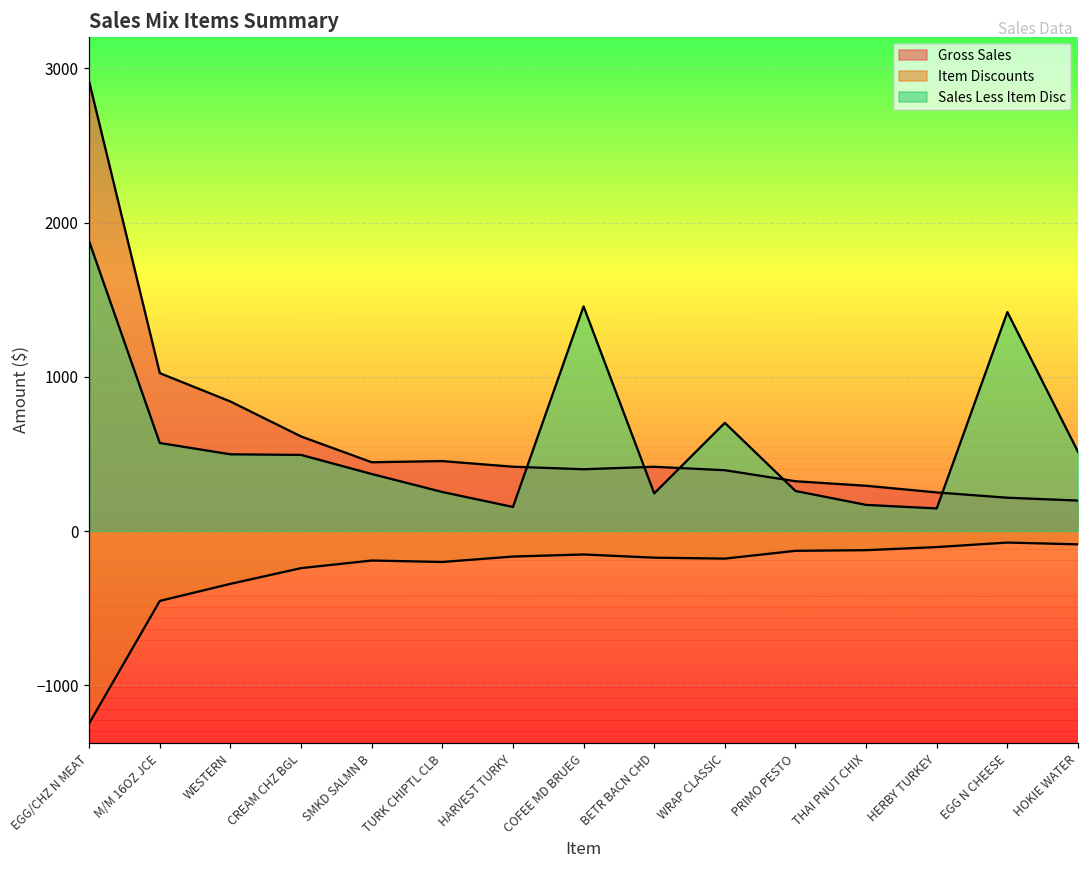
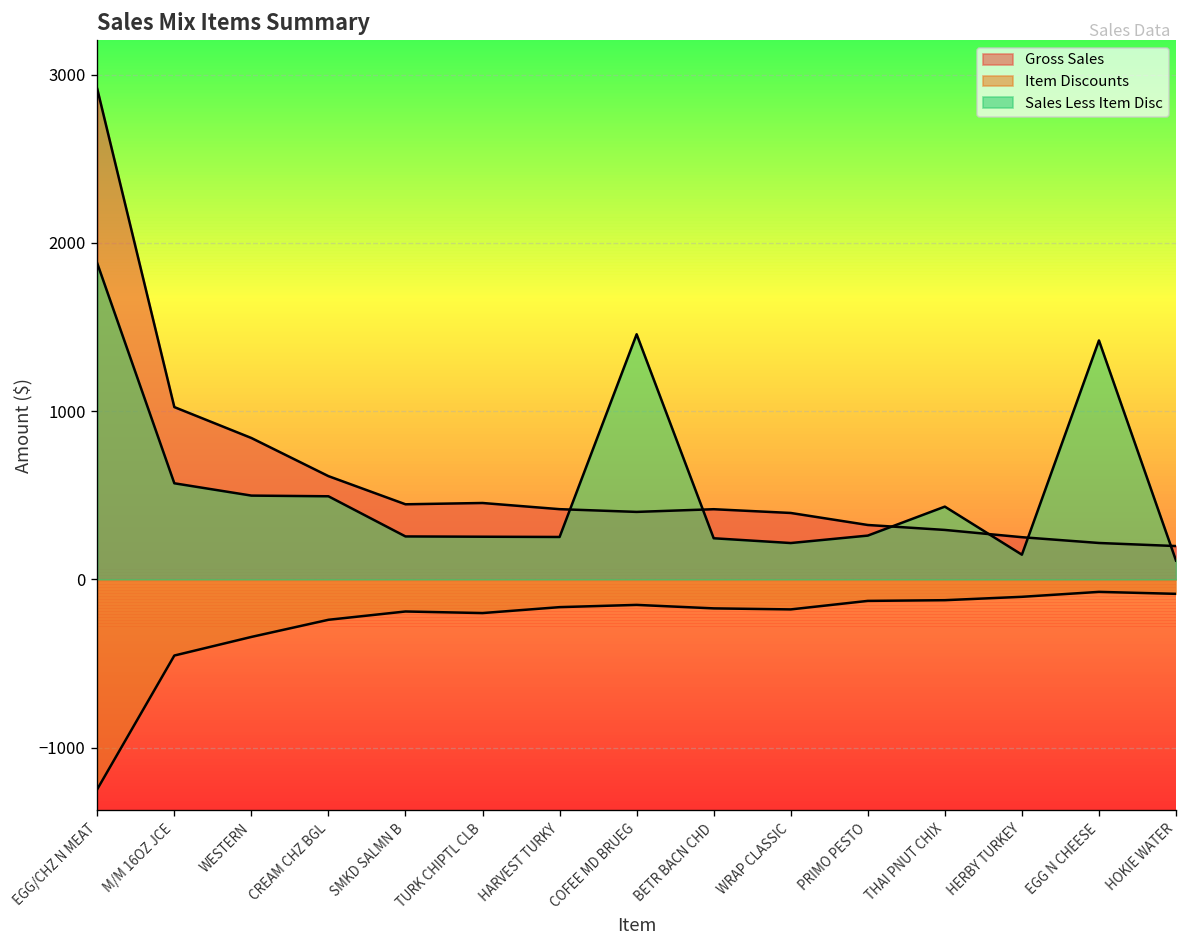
Sales Less Item Disc, SMKD SALMN B: 370 -> 250
Sales Less Item Disc, HARVEST TURKY: 160 -> 250
Sales Less Item Disc, WRAP CLASSIC: 700 -> 220
Sales Less Item Disc, THAI PNUT CHIX: 170 -> 430
Sales Less Item Disc, HOKIE WATER: 510 -> 110
